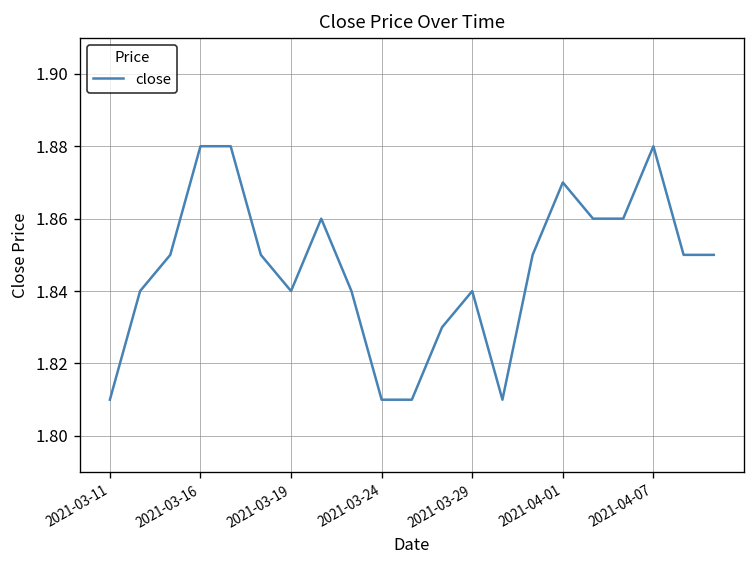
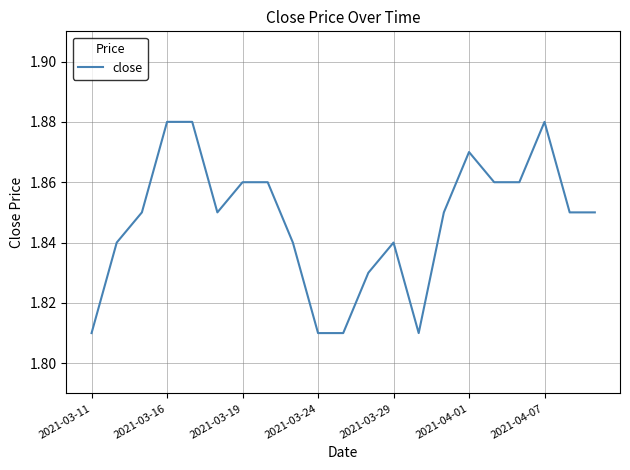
2021-03-19: 1.84 -> 1.86
